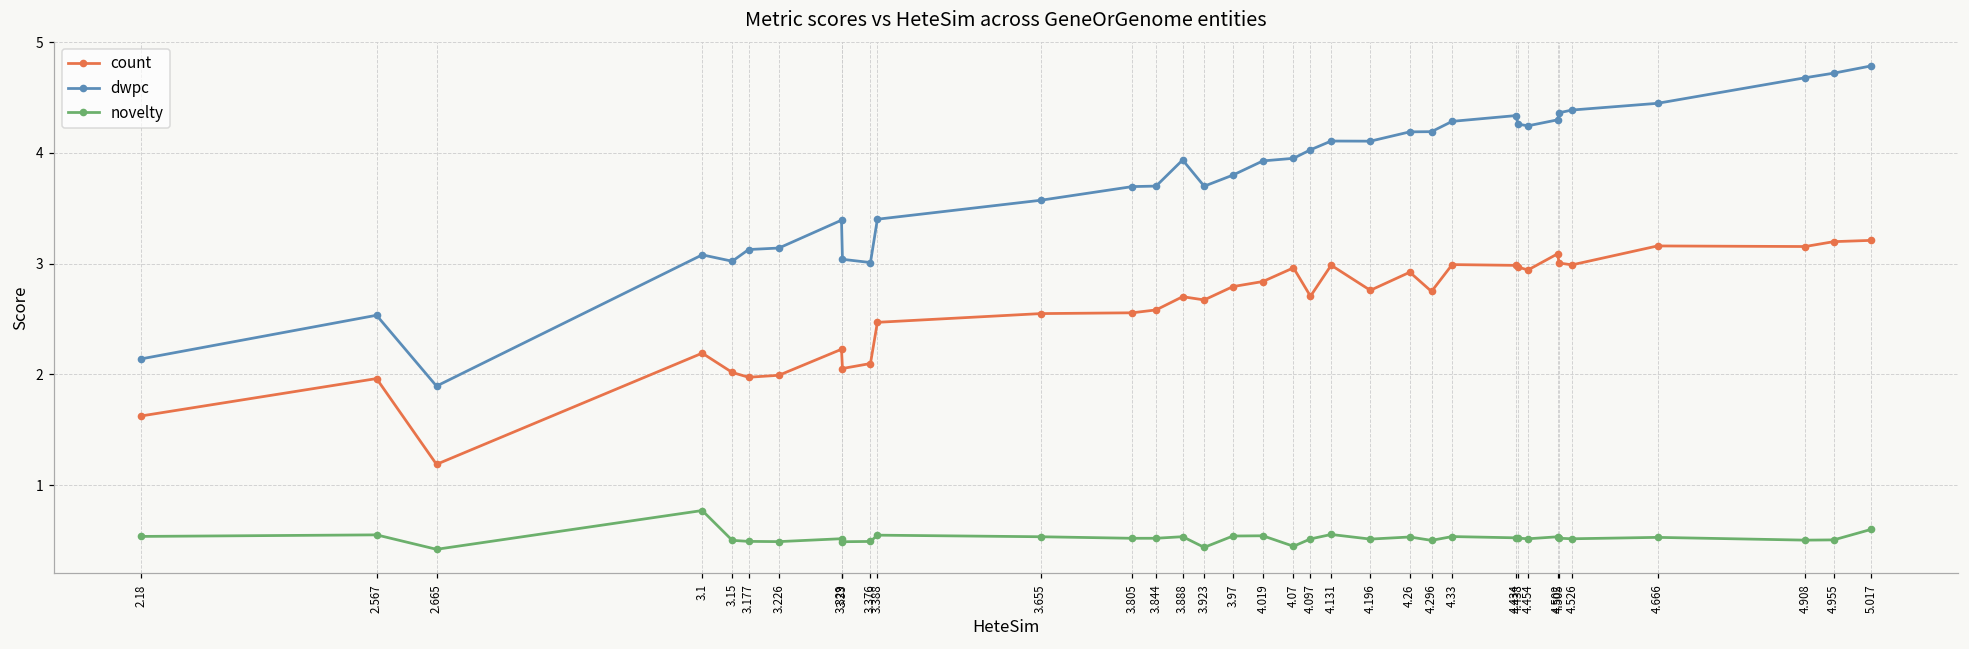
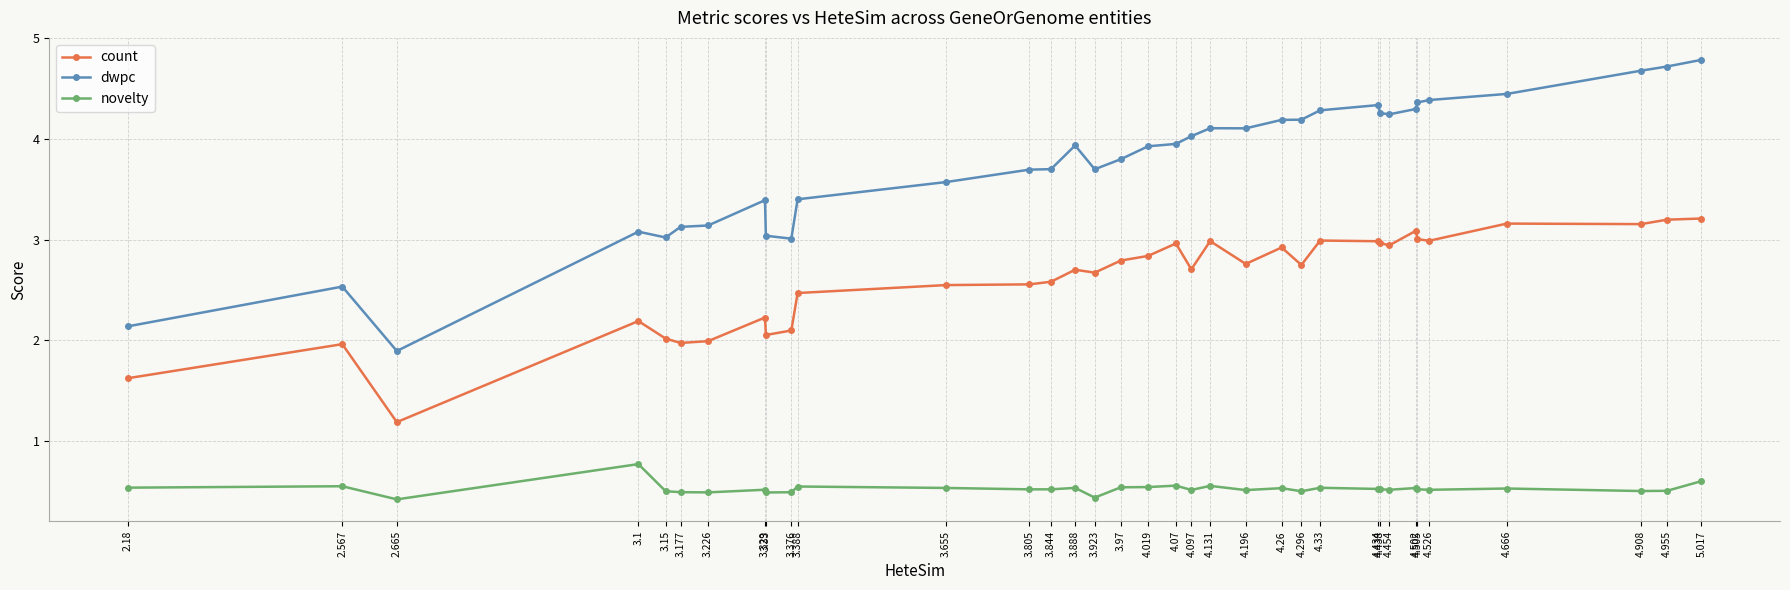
novelty, 4.07: 0.45 -> 0.56
